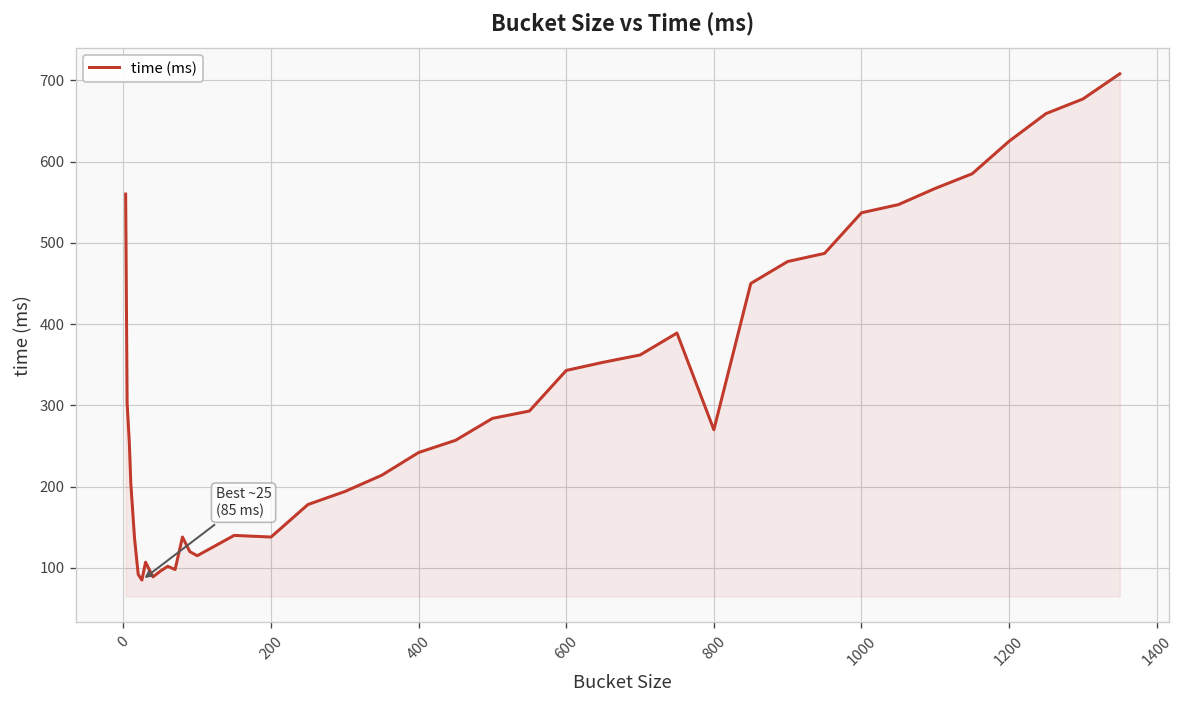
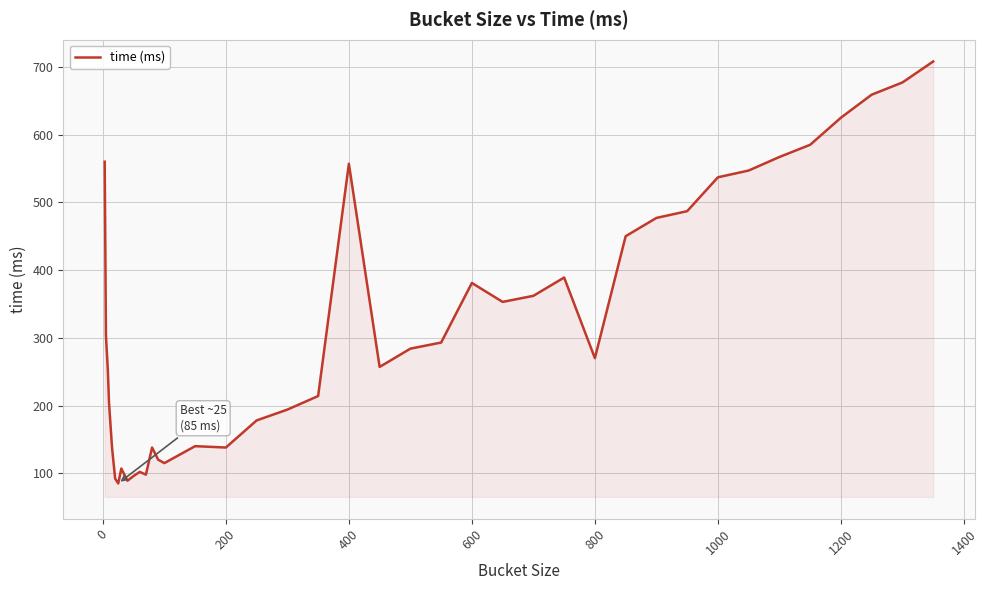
400: 240 -> 560
600: 340 -> 380
